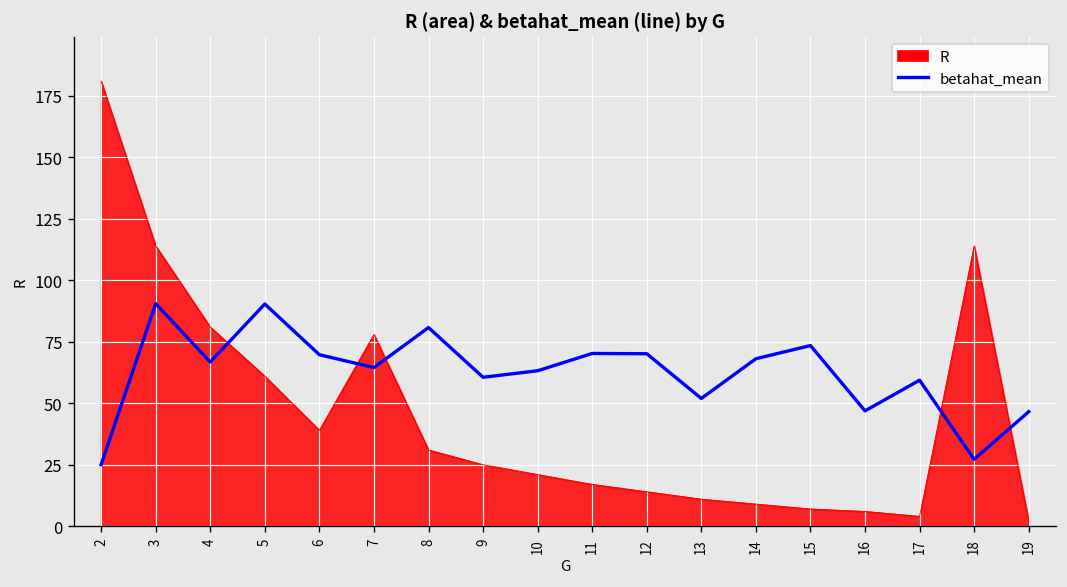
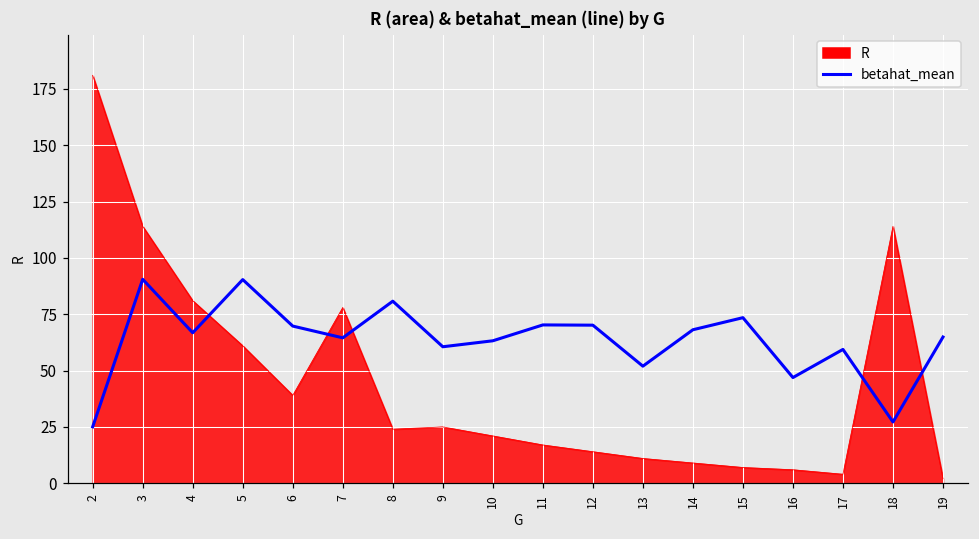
R, 8: 31 -> 24
betahat_mean, 19: 47 -> 65
